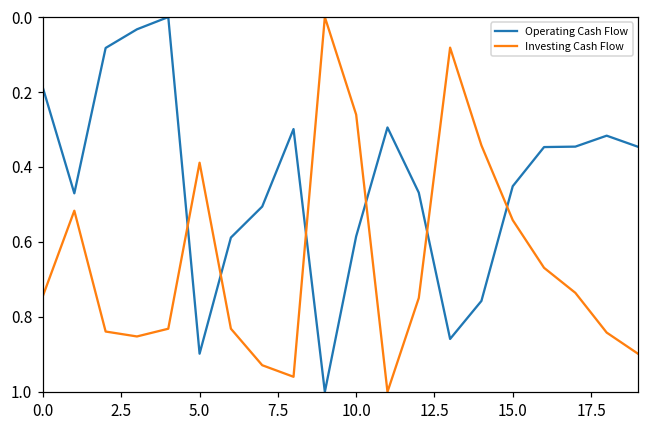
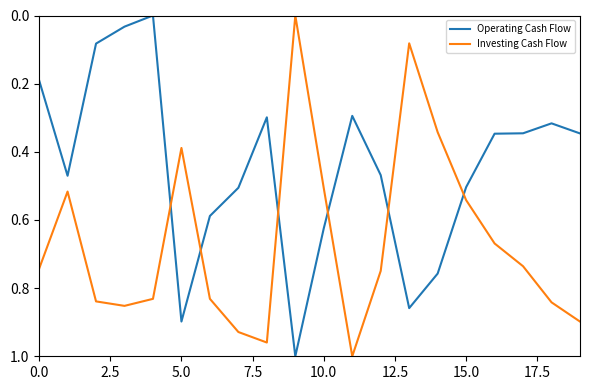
Operating Cash Flow, 10.0: 0.58 -> 0.62
Investing Cash Flow, 10.0: 0.26 -> 0.51
Operating Cash Flow, 15.0: 0.45 -> 0.50
